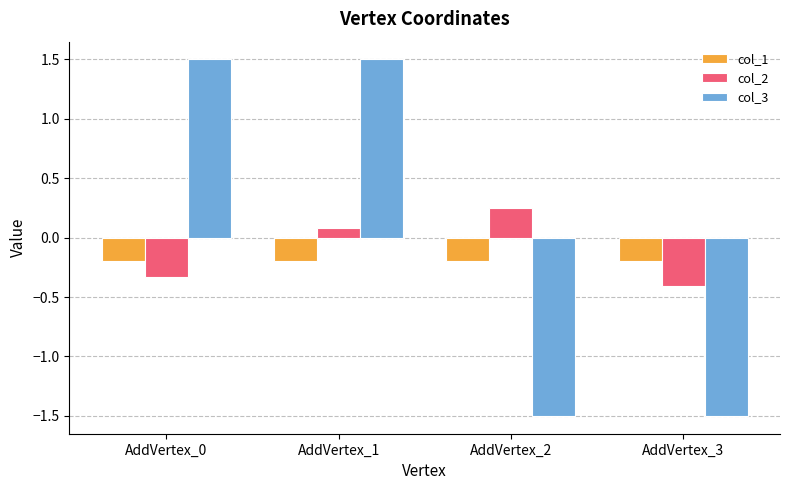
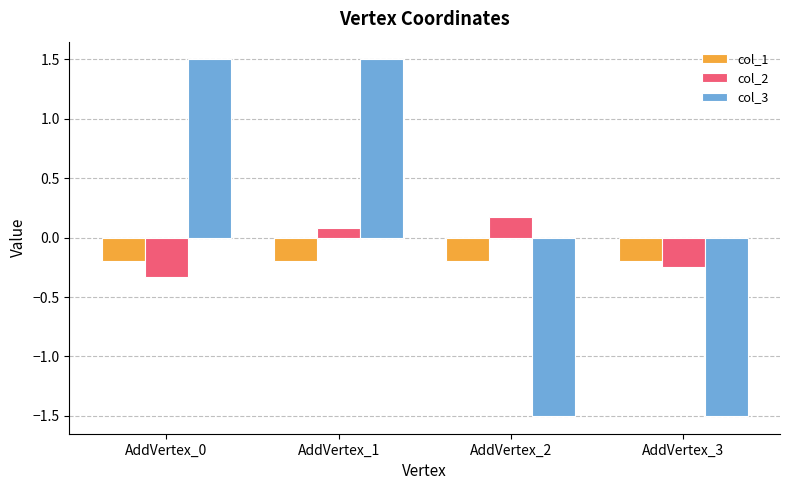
col_2, AddVertex_2: 0.25 -> 0.17
col_2, AddVertex_3: -0.41 -> -0.25
